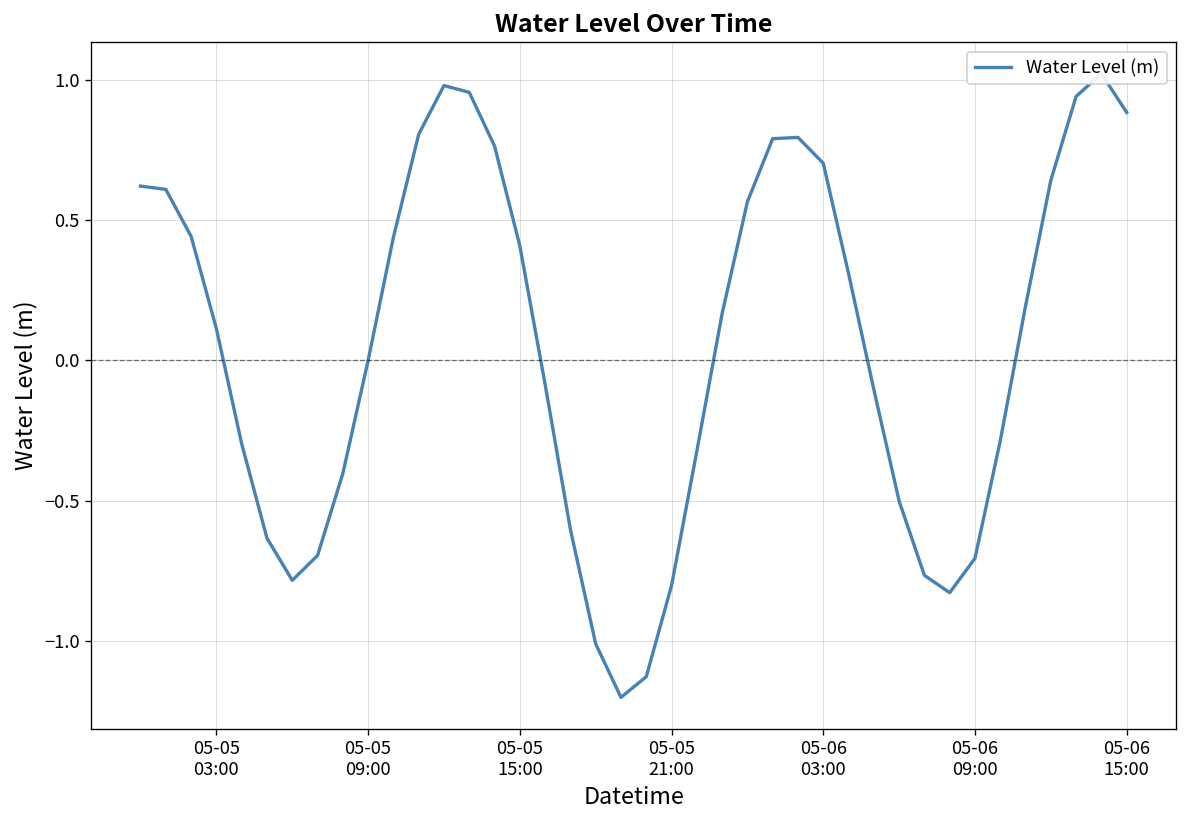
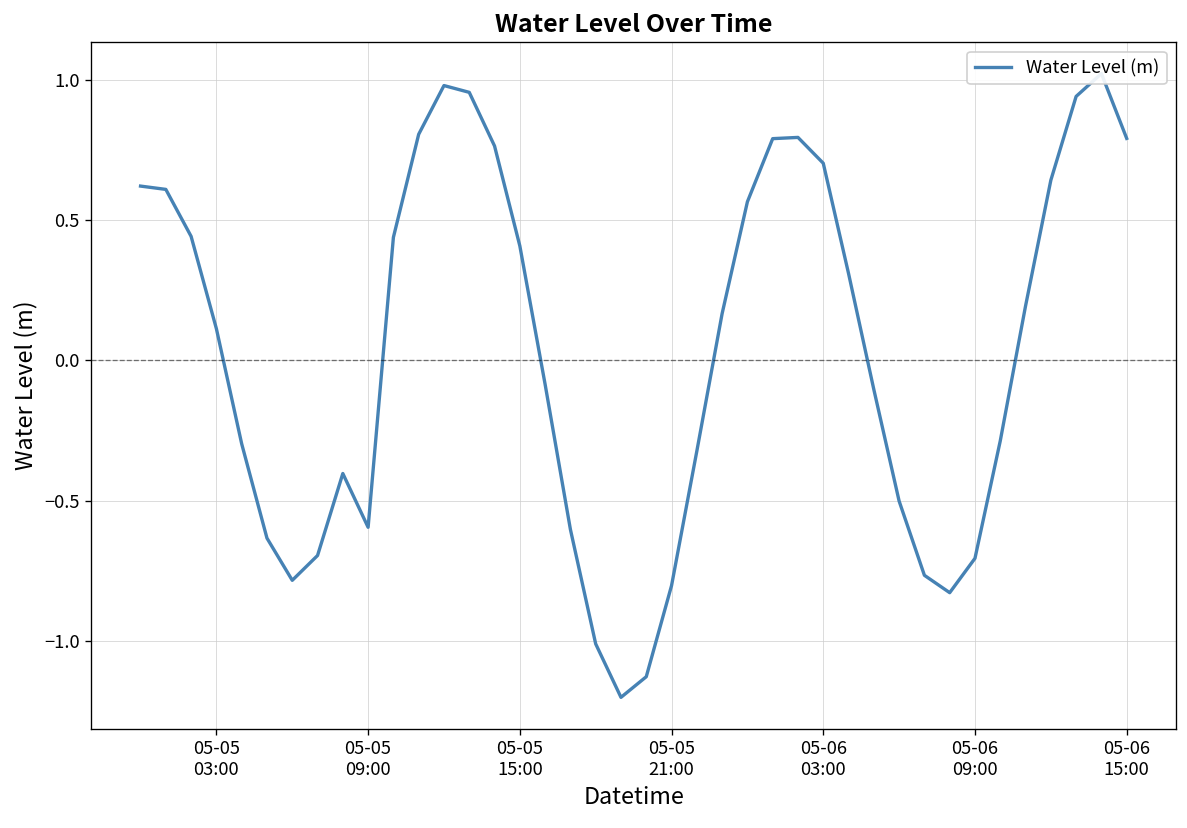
05-05 09:00: 0.00 -> -0.60
05-06 15:00: 0.88 -> 0.79
